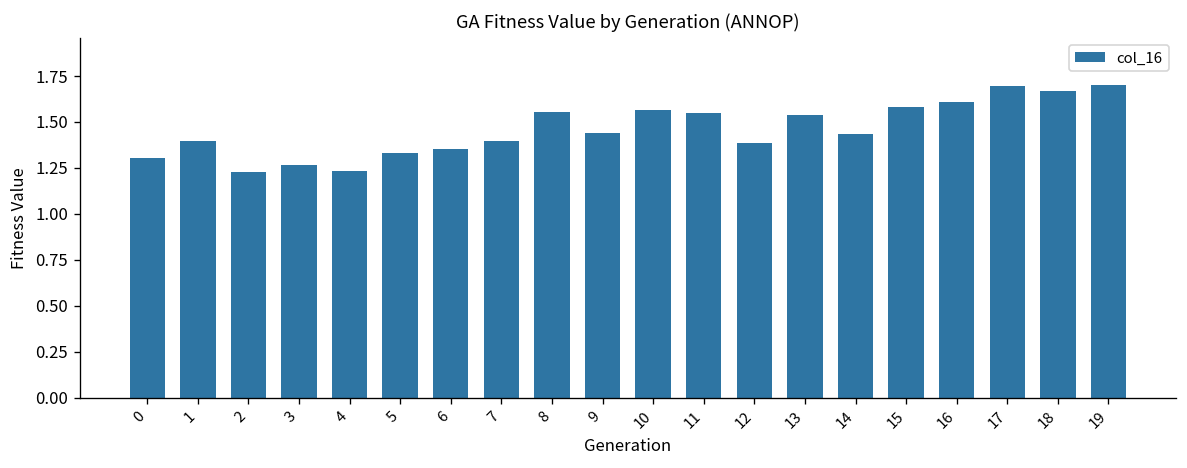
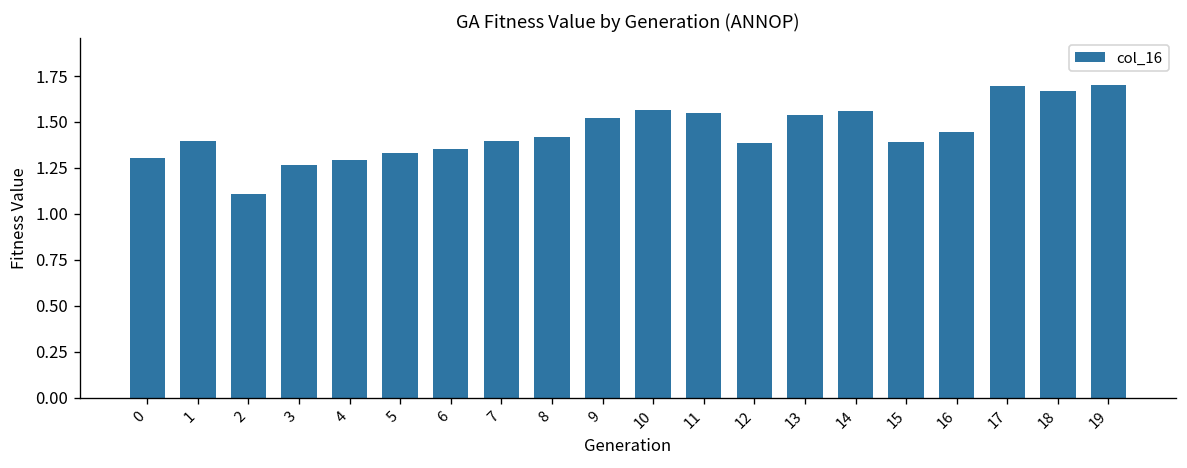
2: 1.23 -> 1.11
4: 1.23 -> 1.30
8: 1.55 -> 1.42
9: 1.44 -> 1.52
14: 1.44 -> 1.56
15: 1.58 -> 1.39
16: 1.61 -> 1.45
